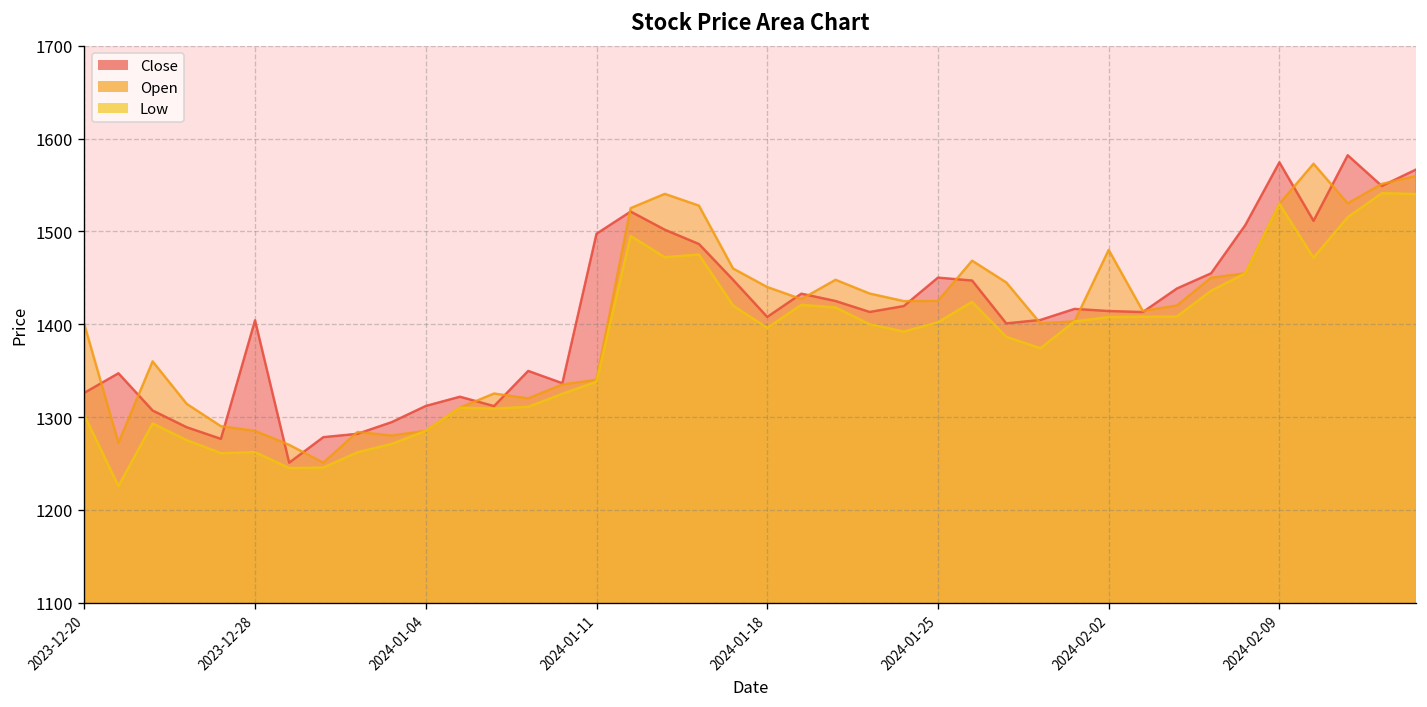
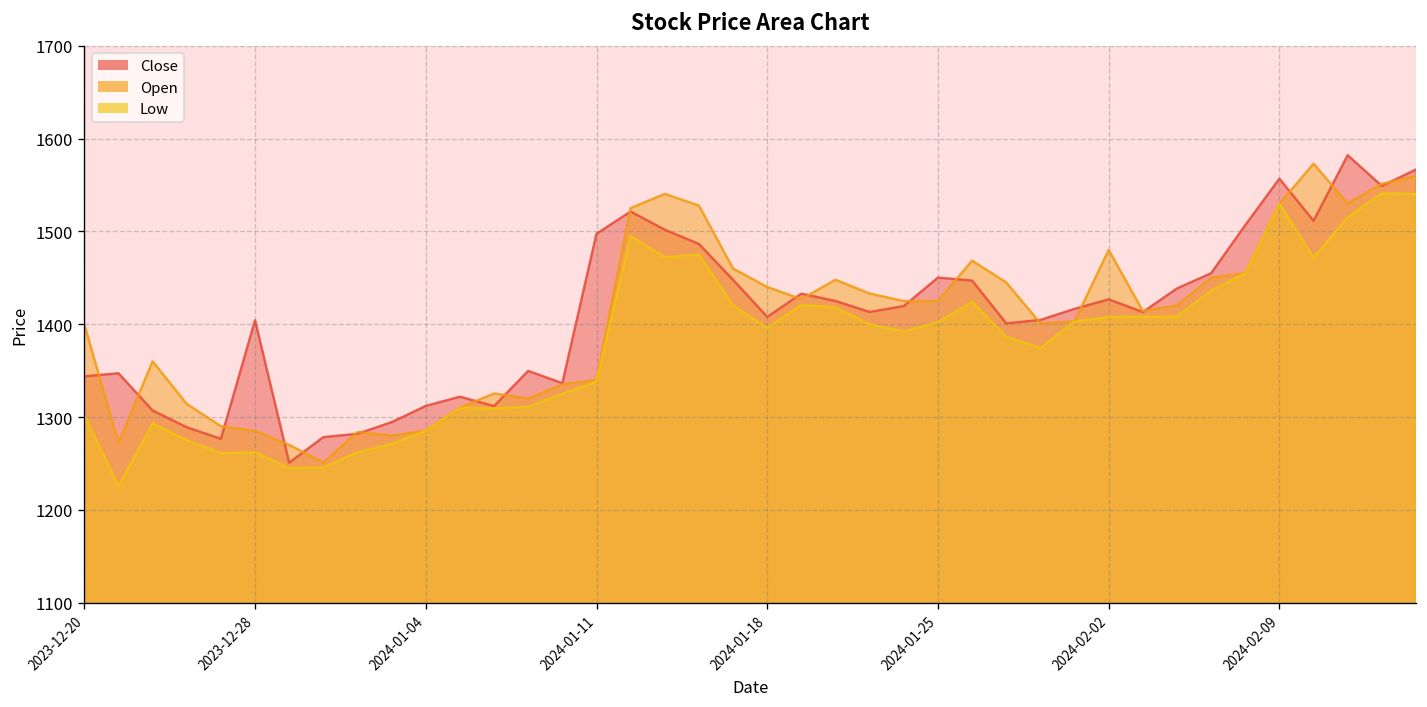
Close, 2023-12-20: 1330 -> 1340
Close, 2024-02-02: 1410 -> 1430
Close, 2024-02-09: 1570 -> 1560
